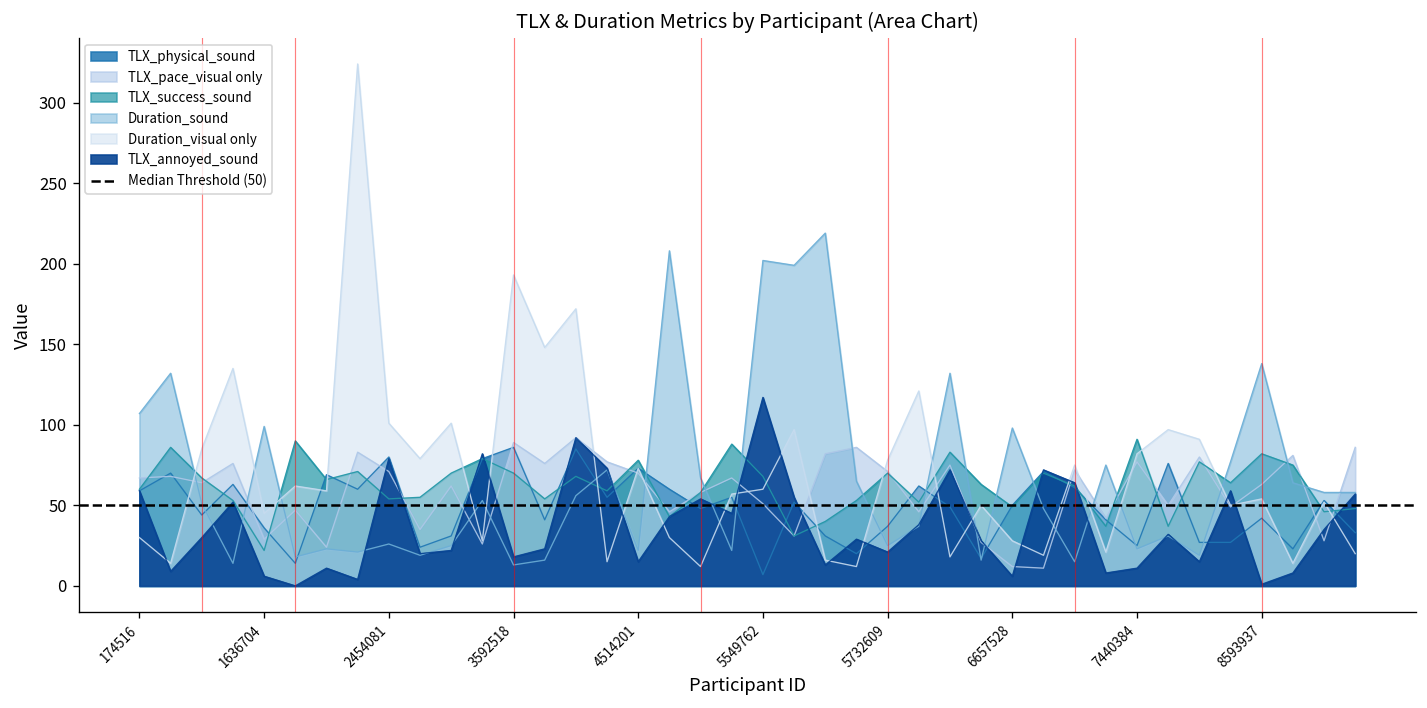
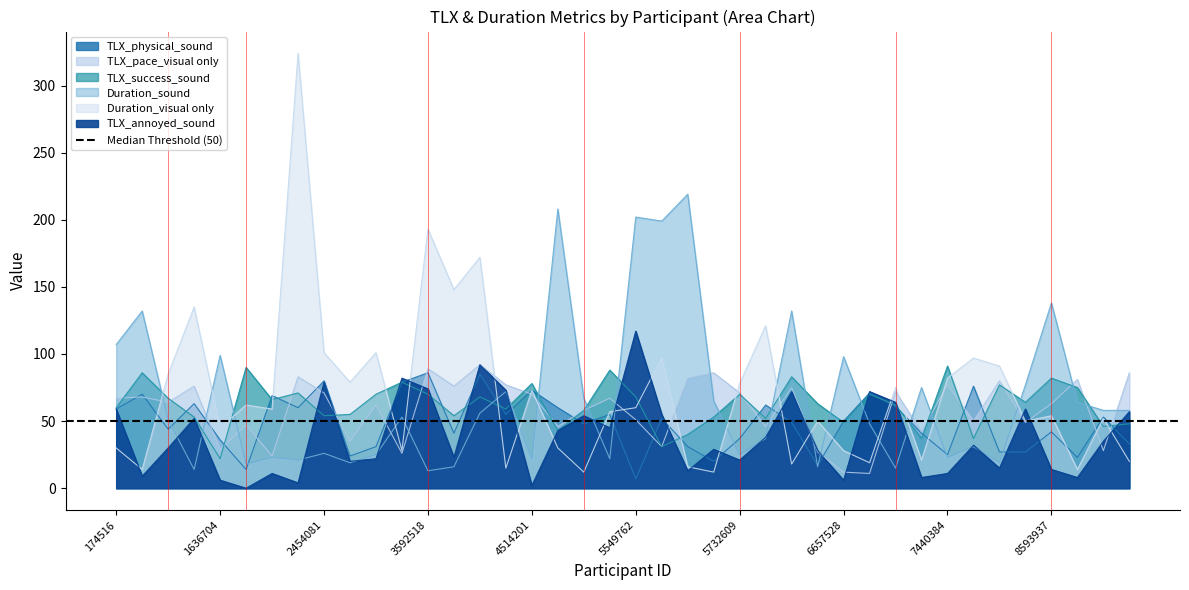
TLX_annoyed_sound, 3592518: 18 -> 74
TLX_annoyed_sound, 4514201: 15 -> 2
TLX_annoyed_sound, 8593937: 1 -> 14
